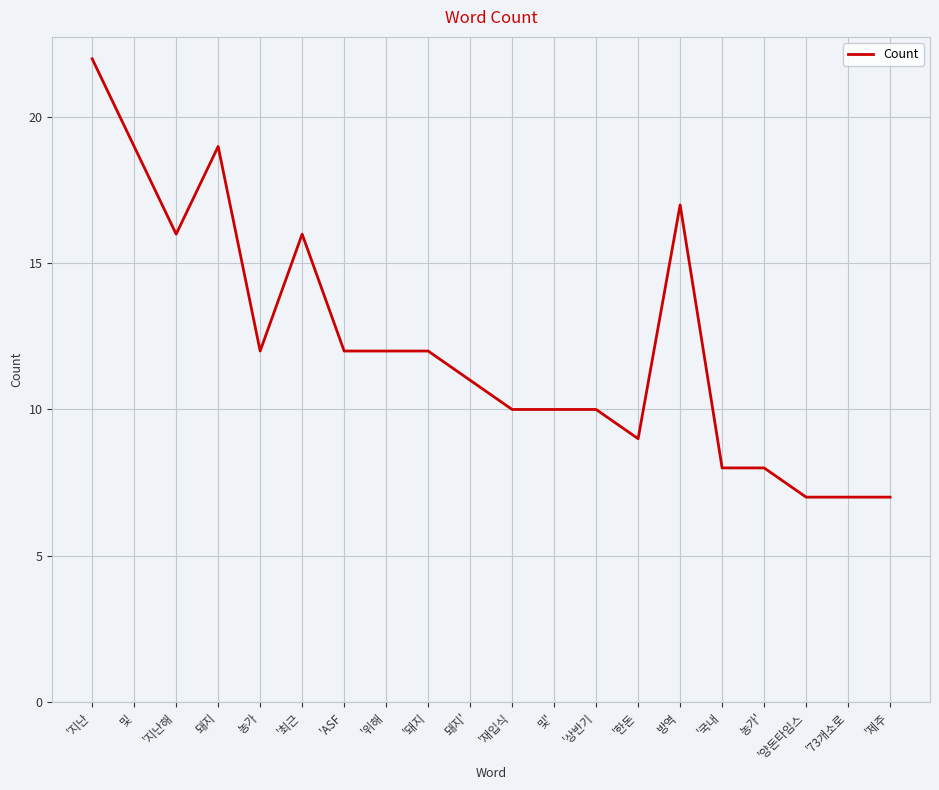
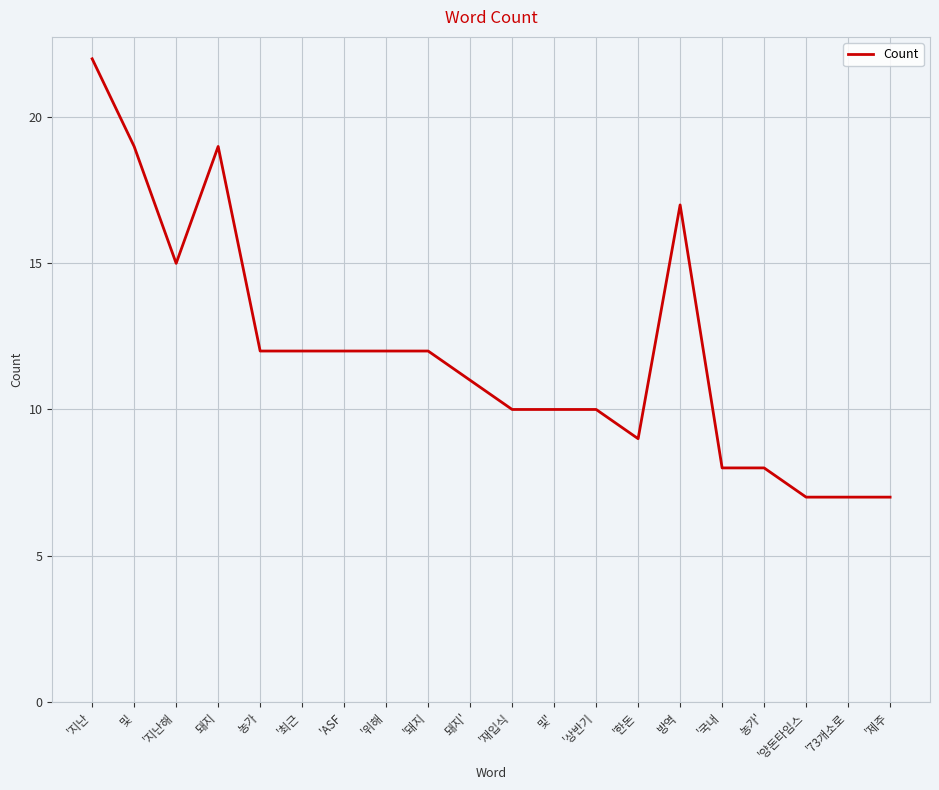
'지난해: 16 -> 15
'최근: 16 -> 12
